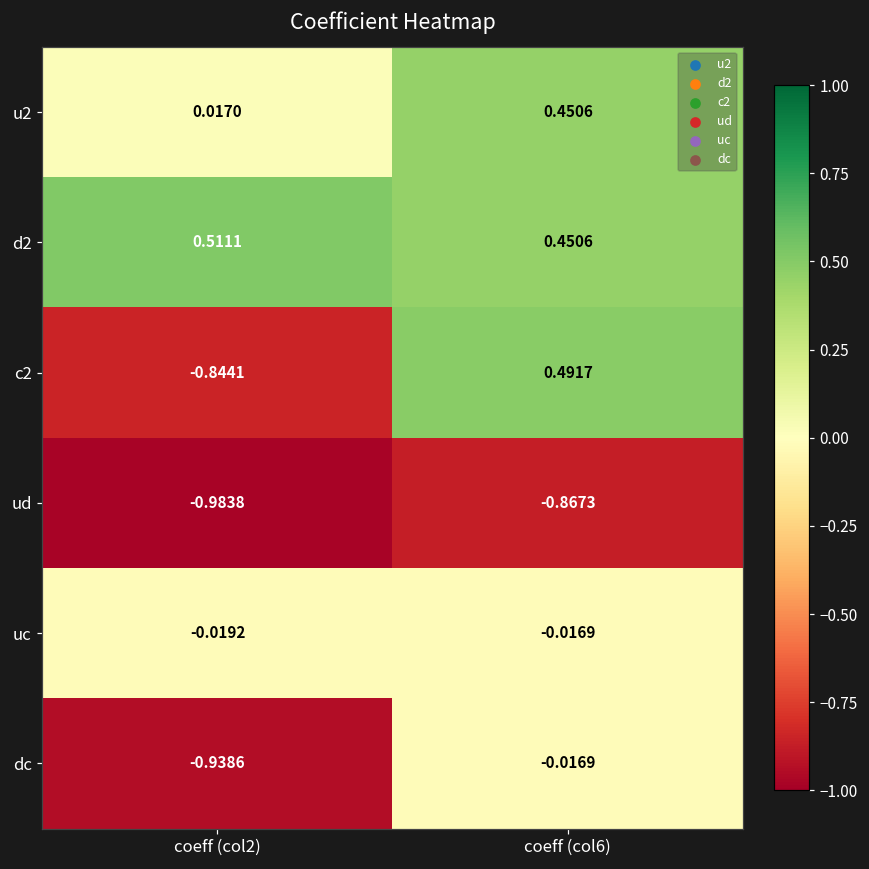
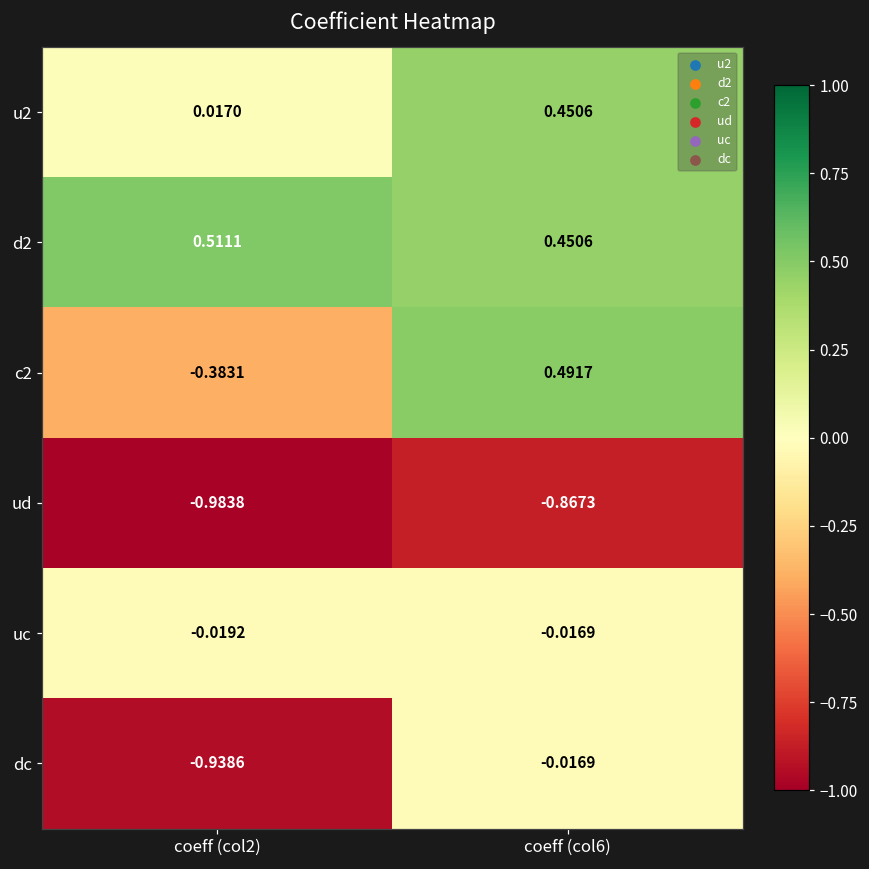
c2, coeff (col2): -0.8441 -> -0.3831
